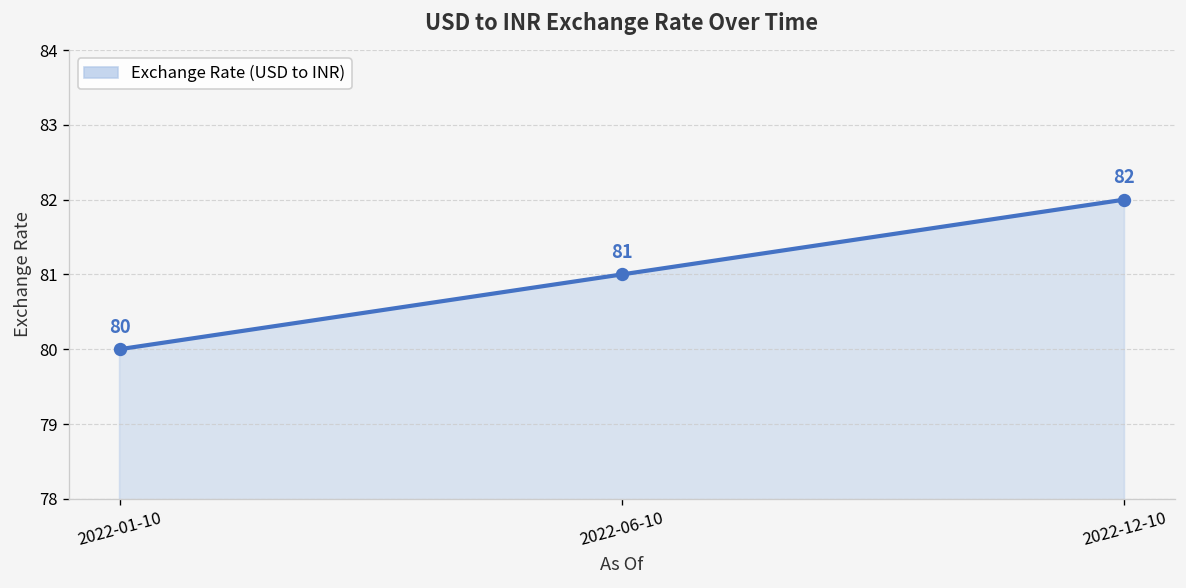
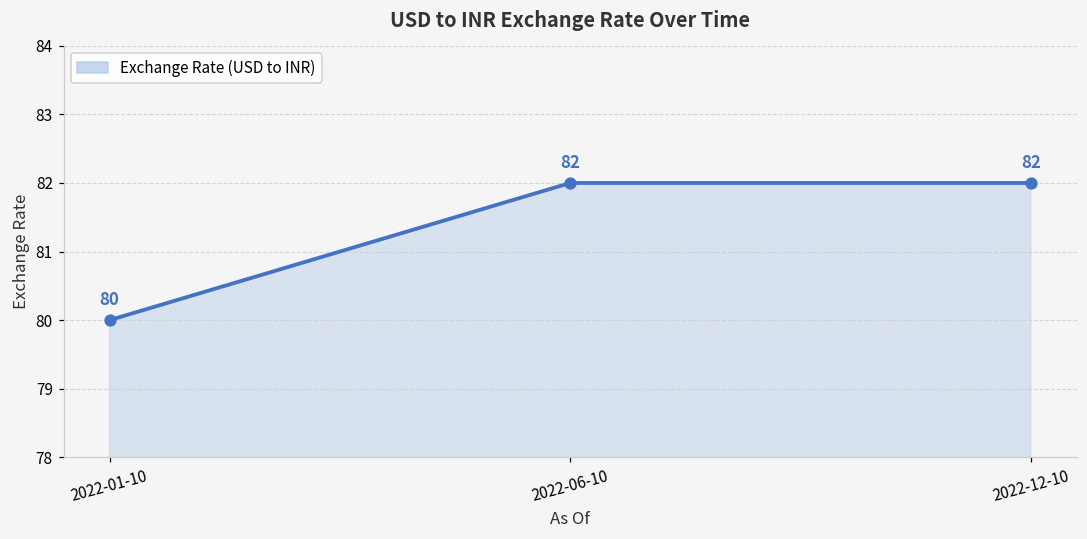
2022-06-10: 81 -> 82
